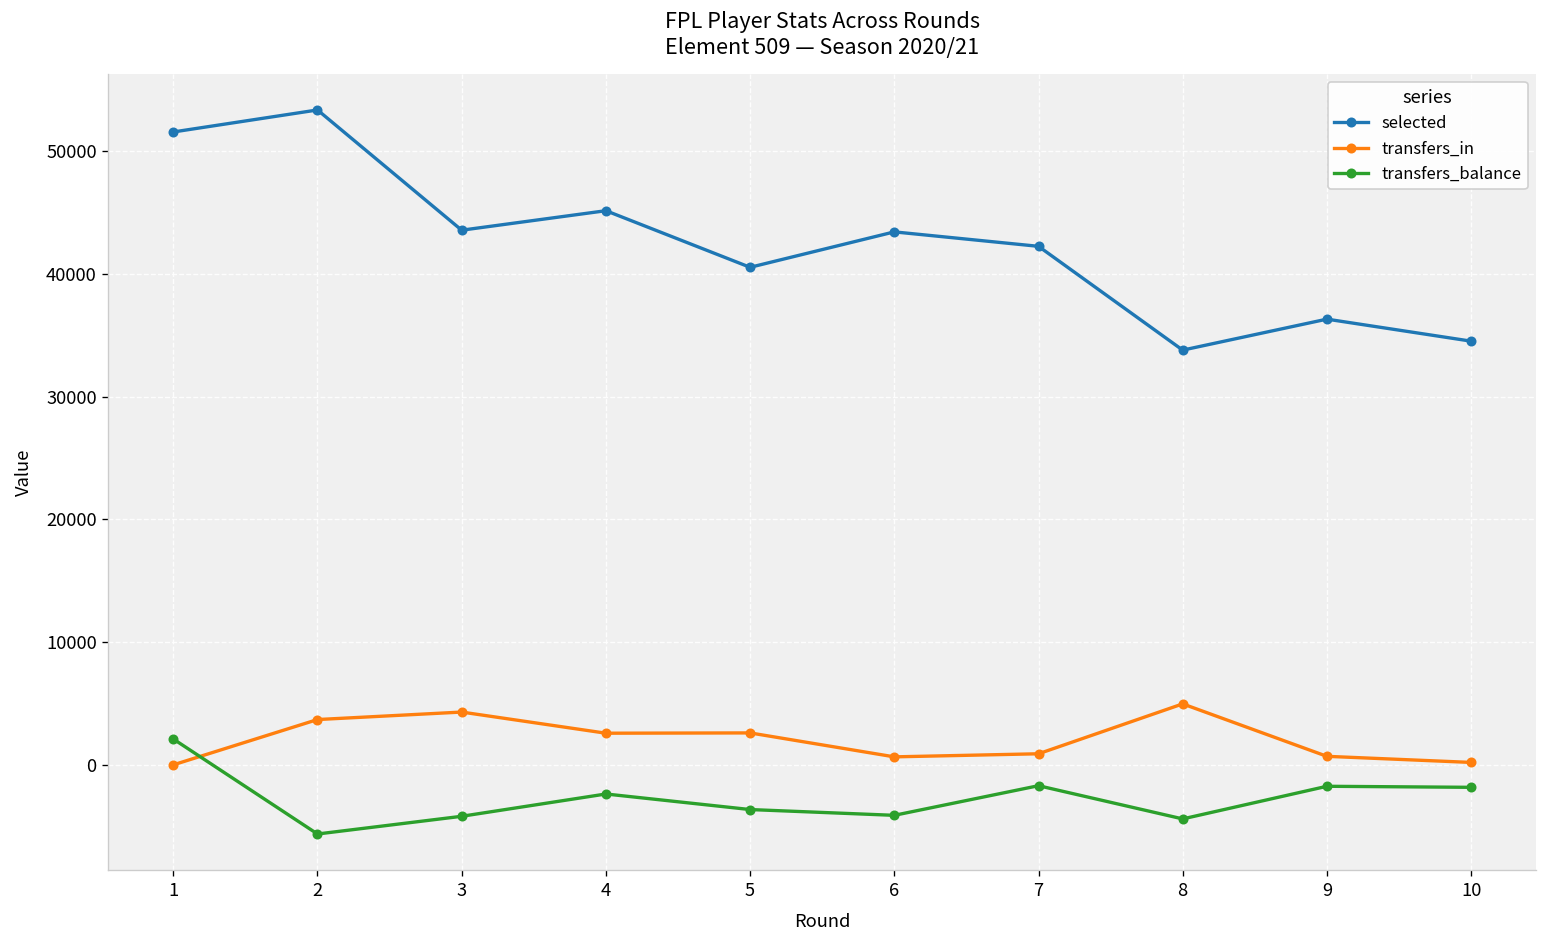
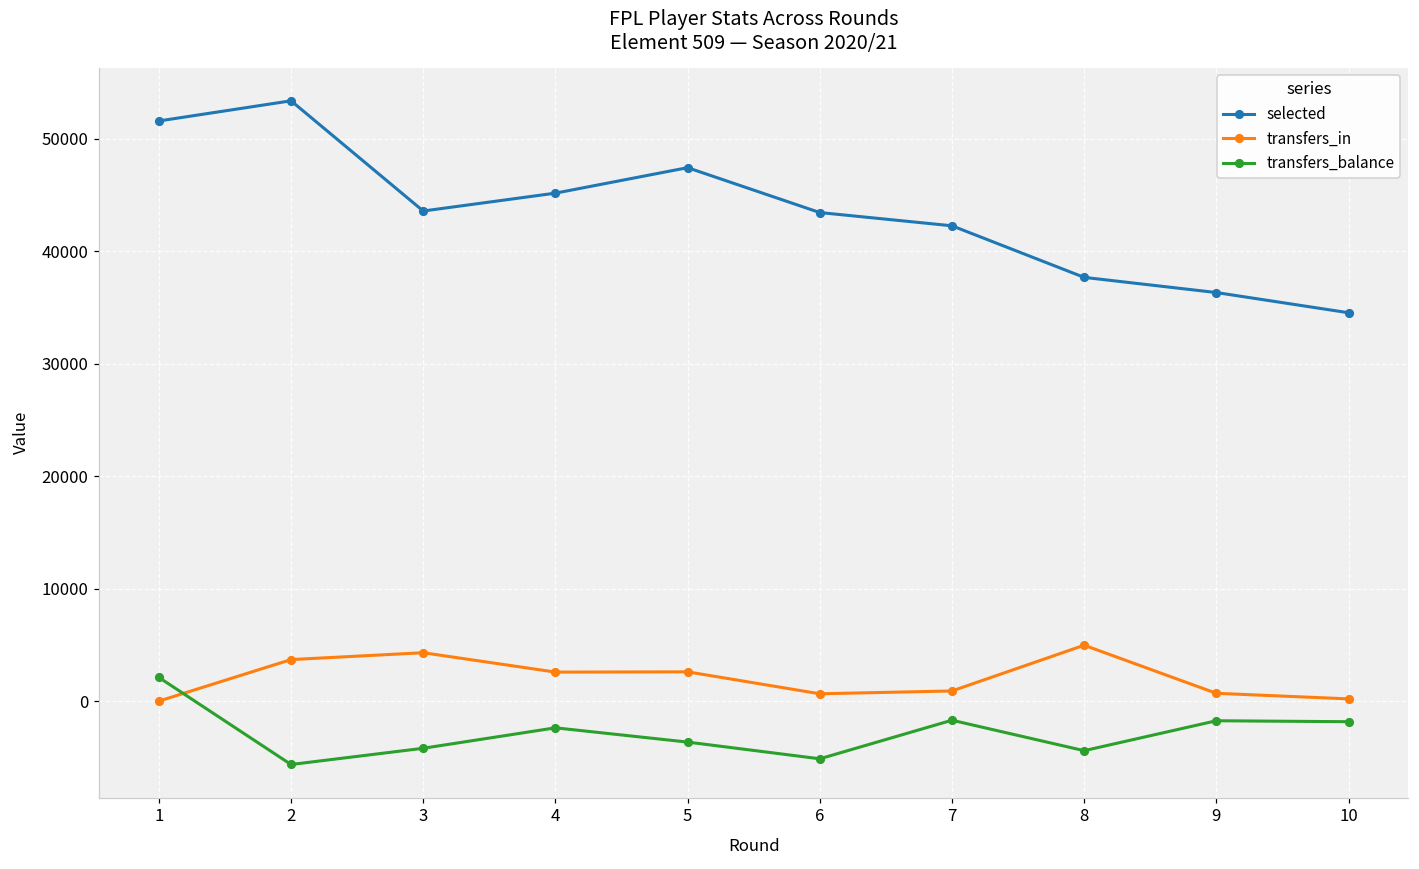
selected, 5: 40500 -> 47400
transfers_balance, 6: -4100 -> -5100
selected, 8: 33800 -> 37700
